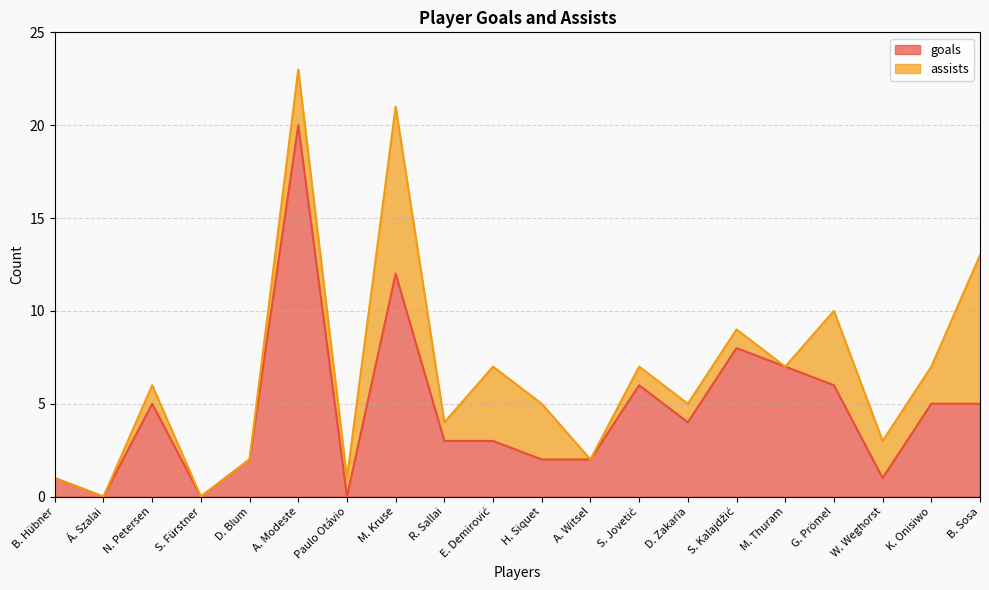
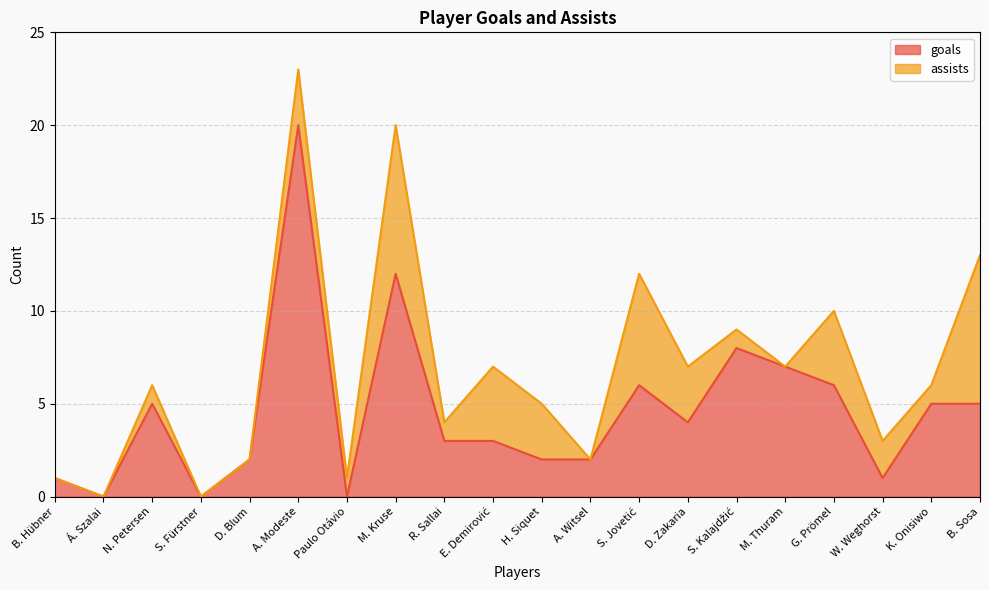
assists, M. Kruse: 9 -> 8
assists, S. Jovetić: 1 -> 6
assists, D. Zakaria: 1 -> 3
assists, K. Onisiwo: 2 -> 1
